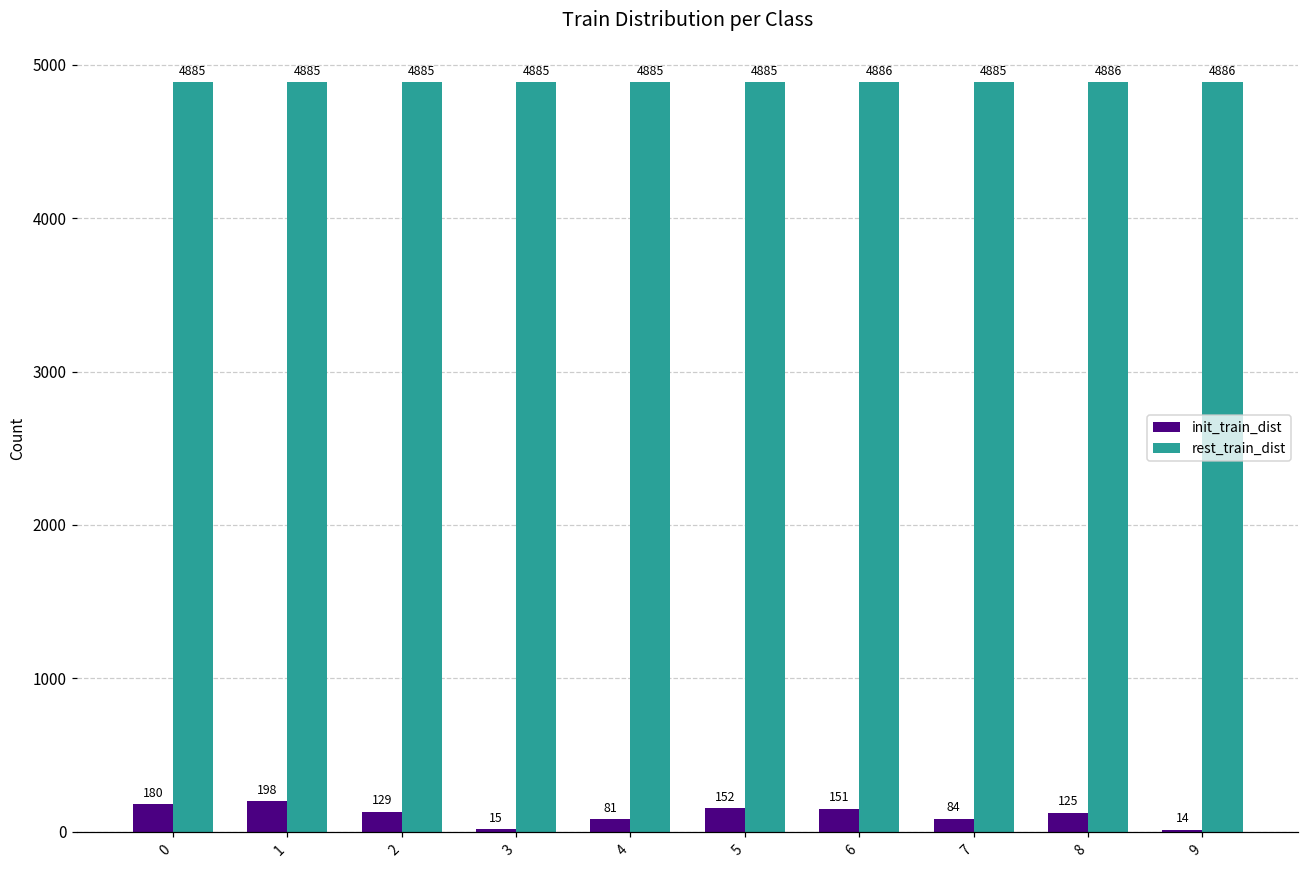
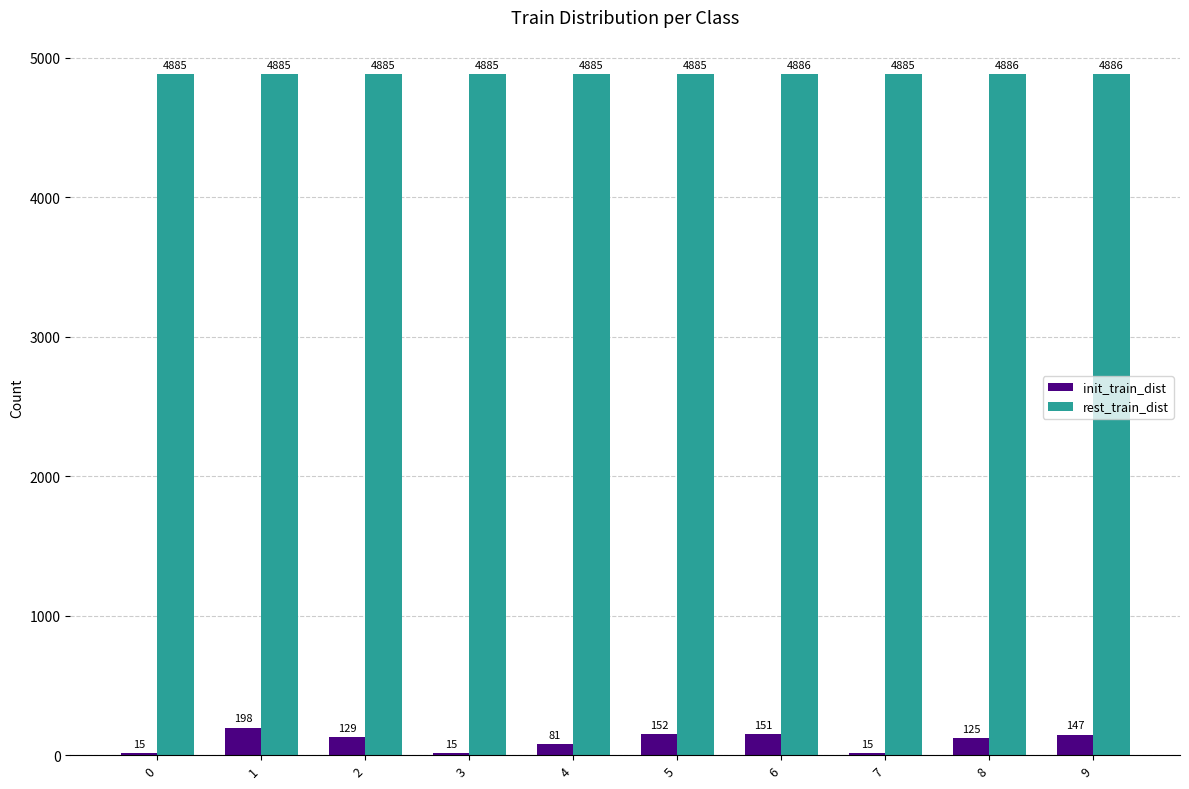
init_train_dist, 0: 180 -> 15
init_train_dist, 7: 84 -> 15
init_train_dist, 9: 14 -> 147
